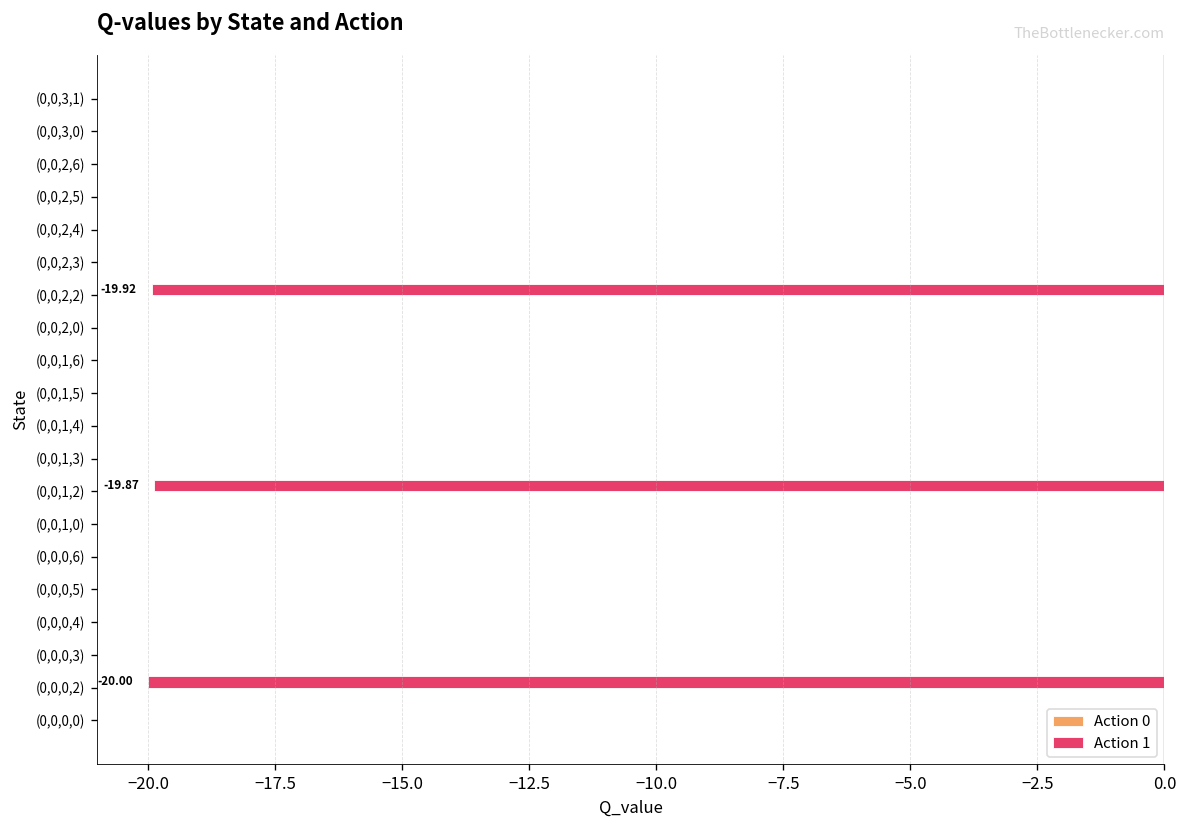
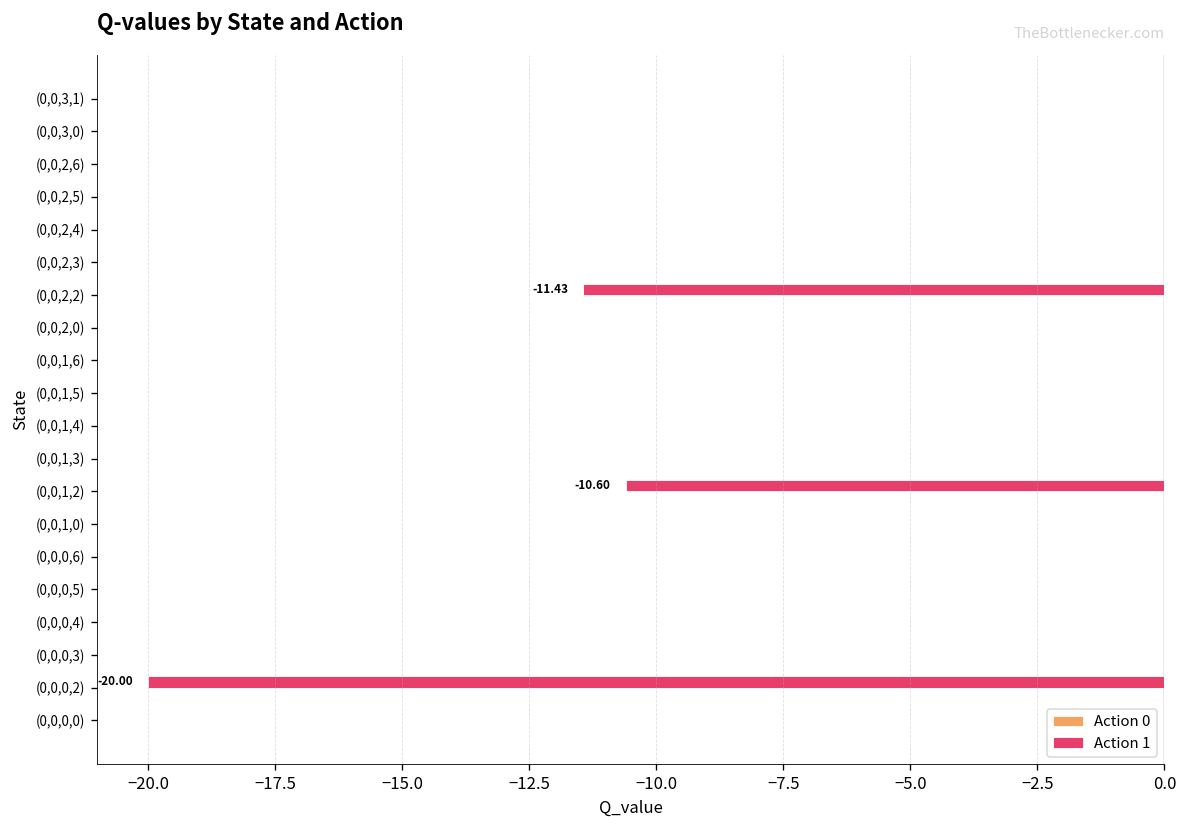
Action 1, (0,0,2,2): -19.92 -> -11.43
Action 1, (0,0,1,2): -19.87 -> -10.60
